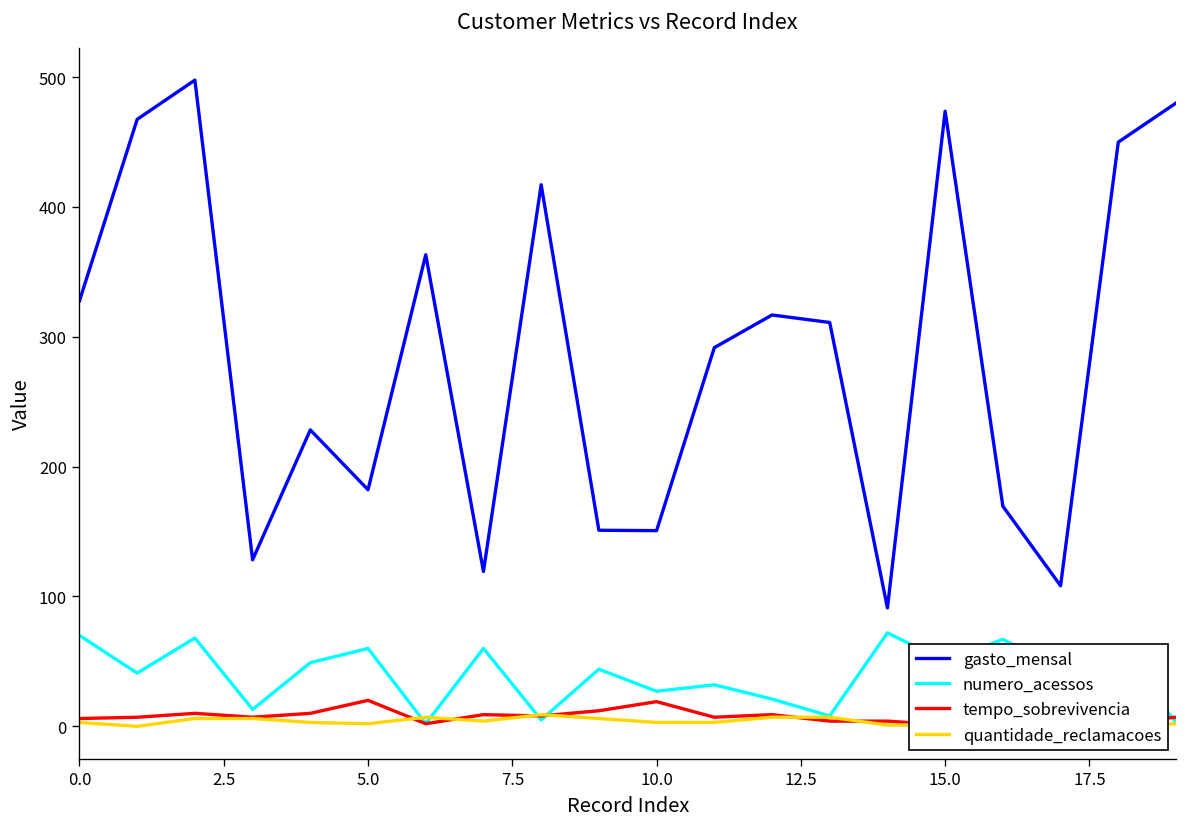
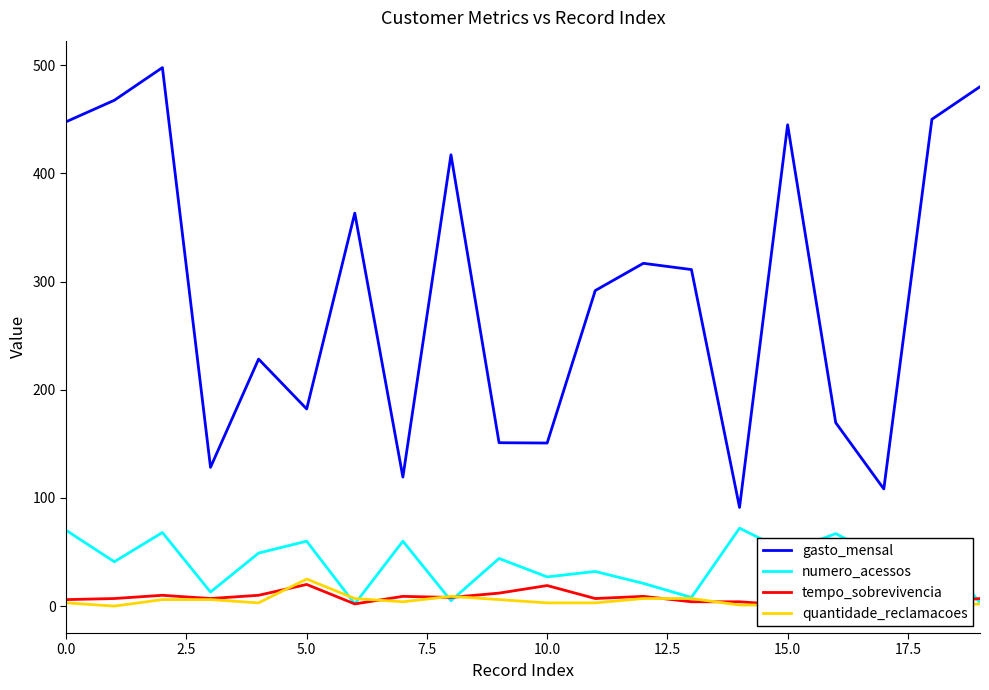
gasto_mensal, 0.0: 328 -> 448
quantidade_reclamacoes, 5.0: 2 -> 25
gasto_mensal, 15.0: 474 -> 445
